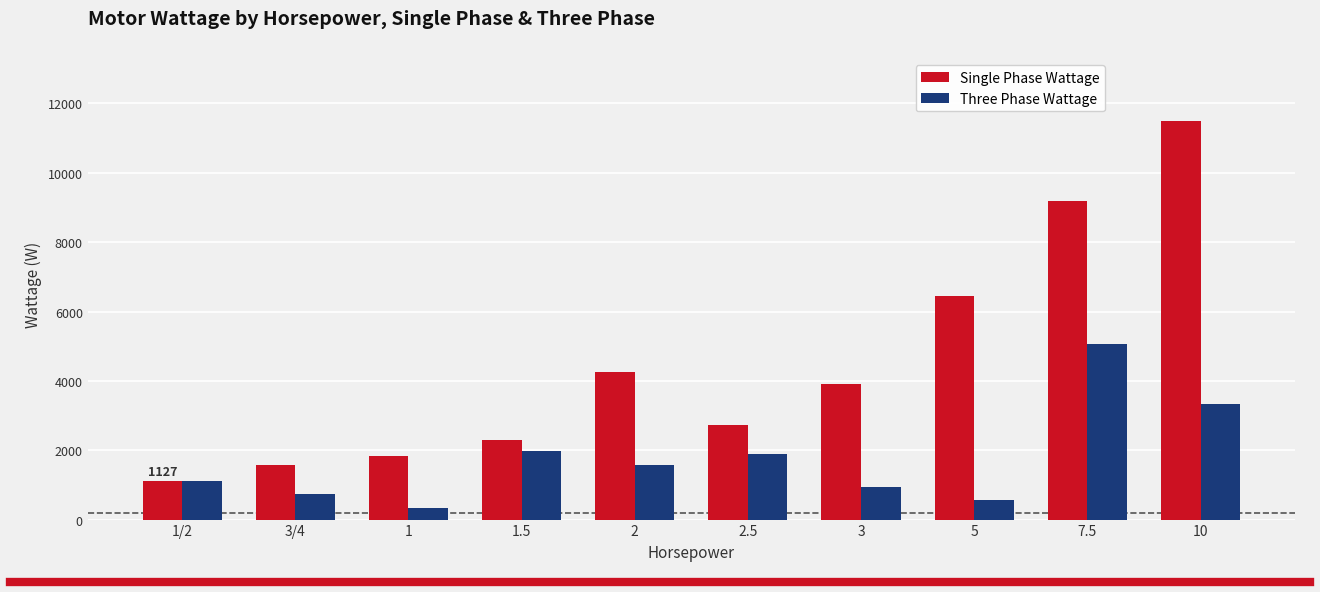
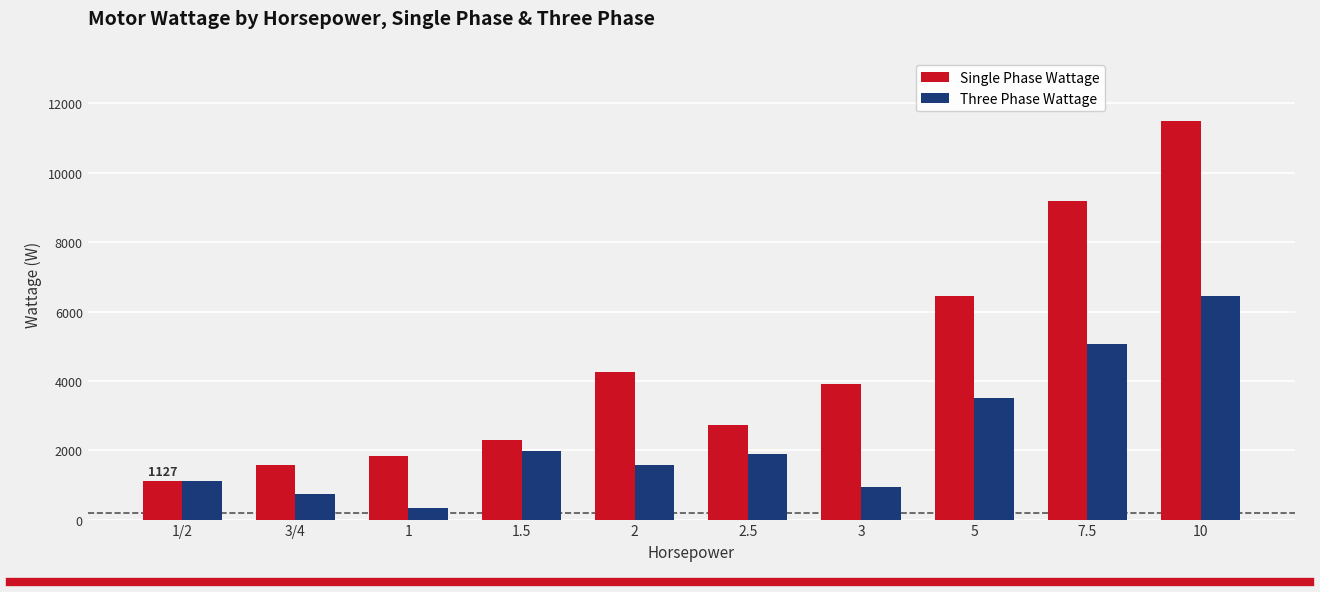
Three Phase Wattage, 5: 600 -> 3500
Three Phase Wattage, 10: 3300 -> 6400
